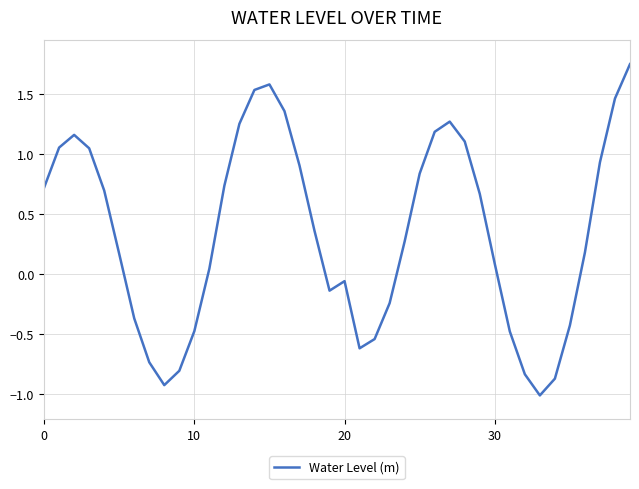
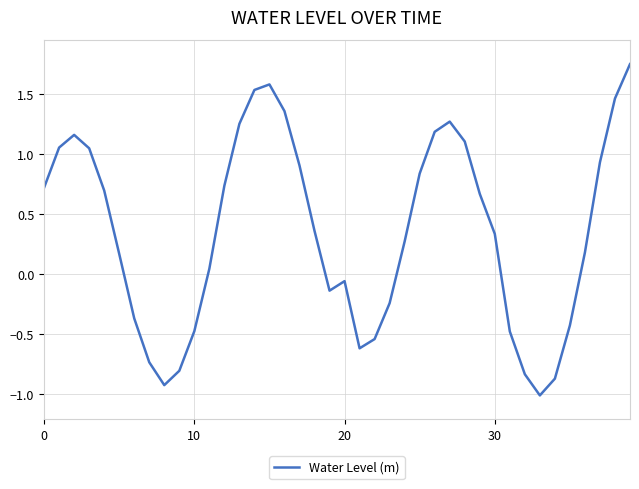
30: 0.08 -> 0.33
